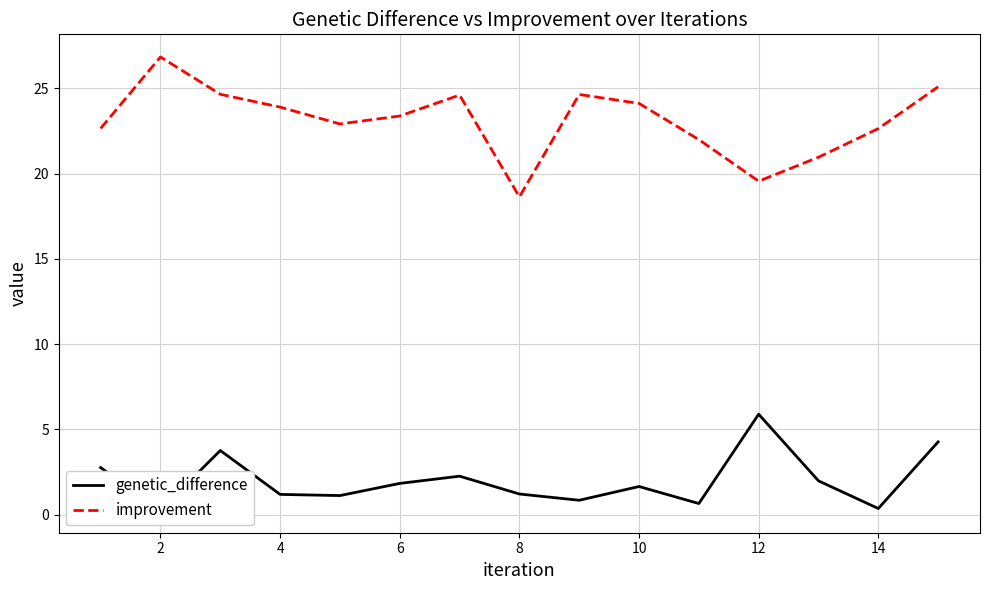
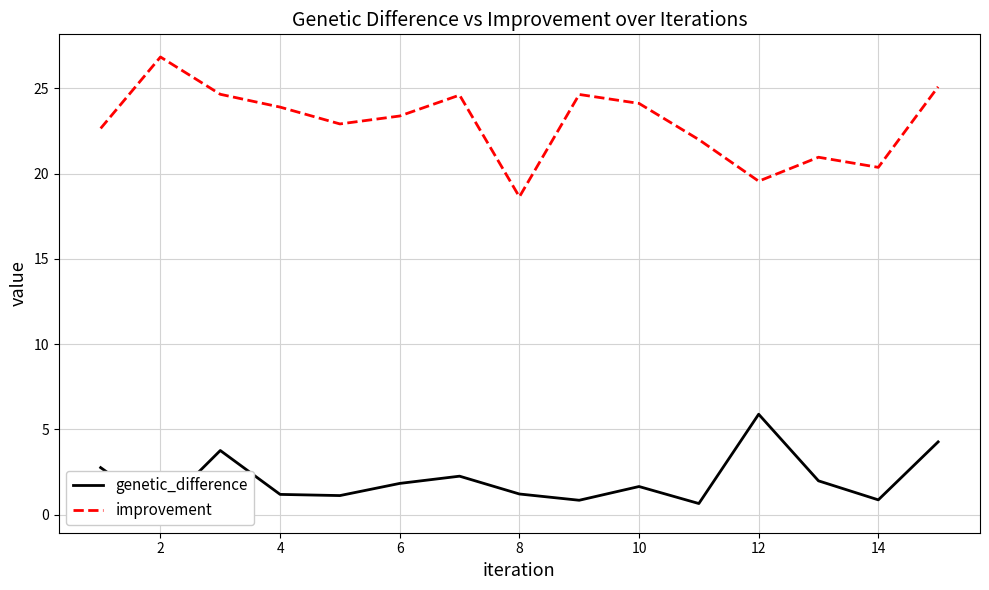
genetic_difference, 14: 0.4 -> 0.9
improvement, 14: 22.6 -> 20.4
